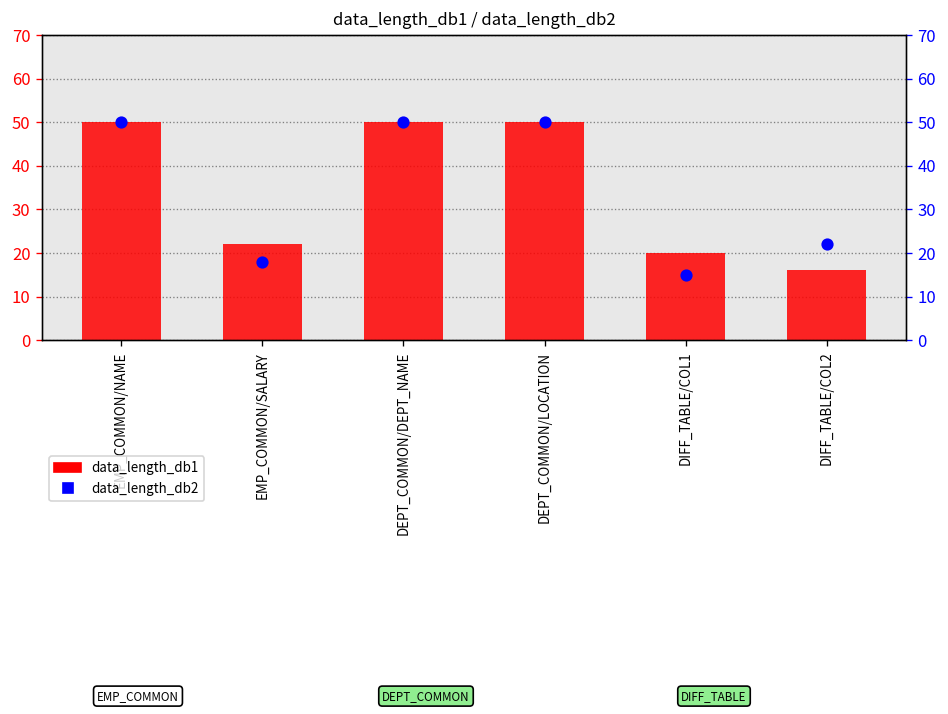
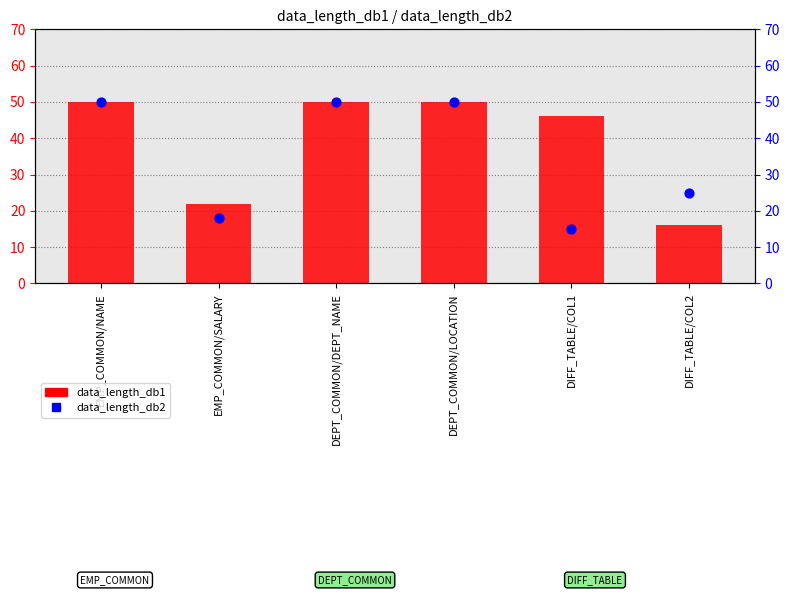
data_length_db1, DIFF_TABLE/COL1: 20 -> 46
data_length_db2, DIFF_TABLE/COL2: 22 -> 25
